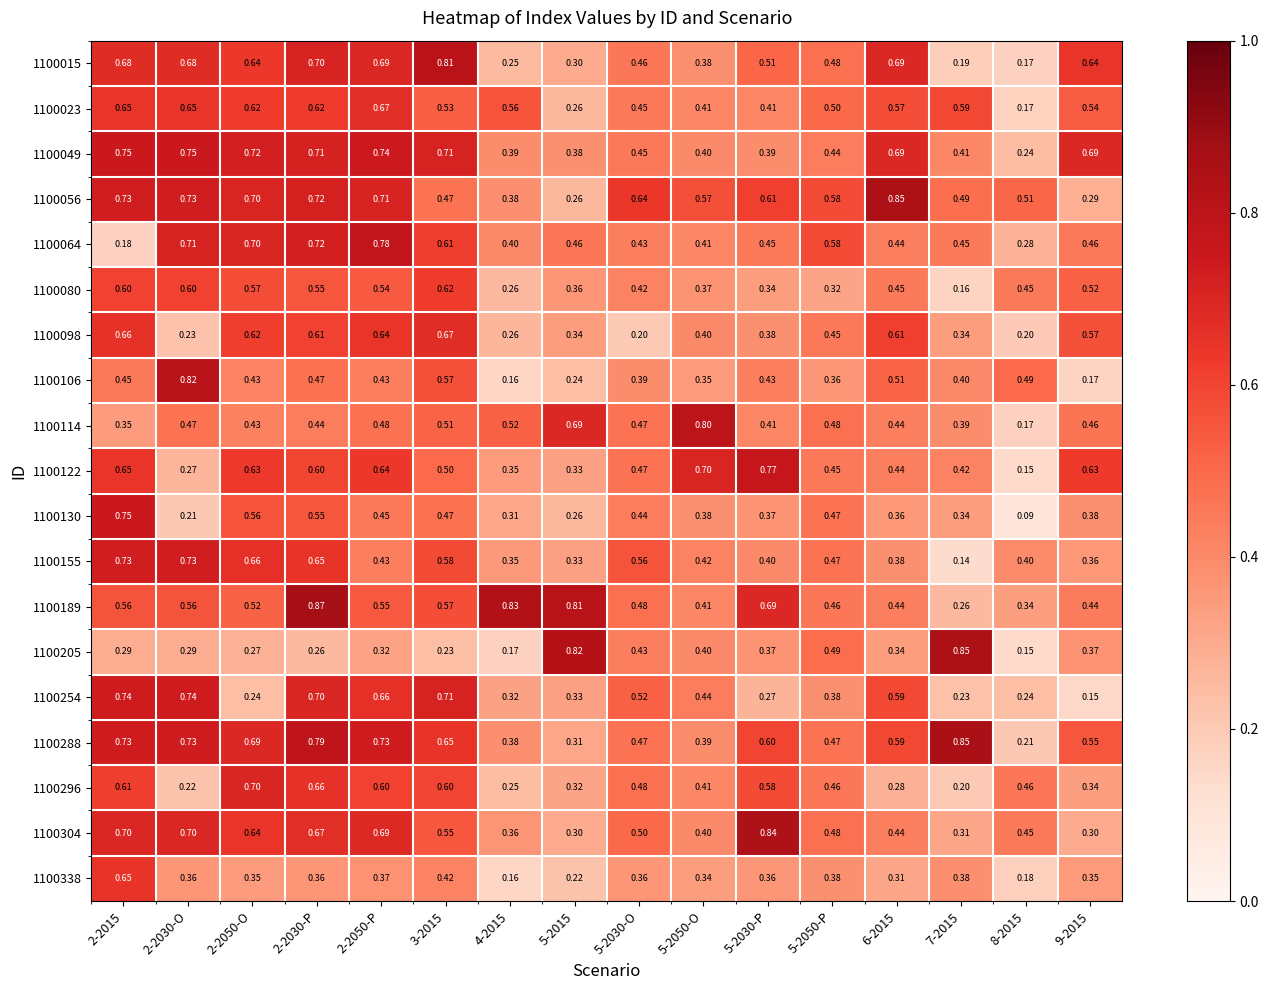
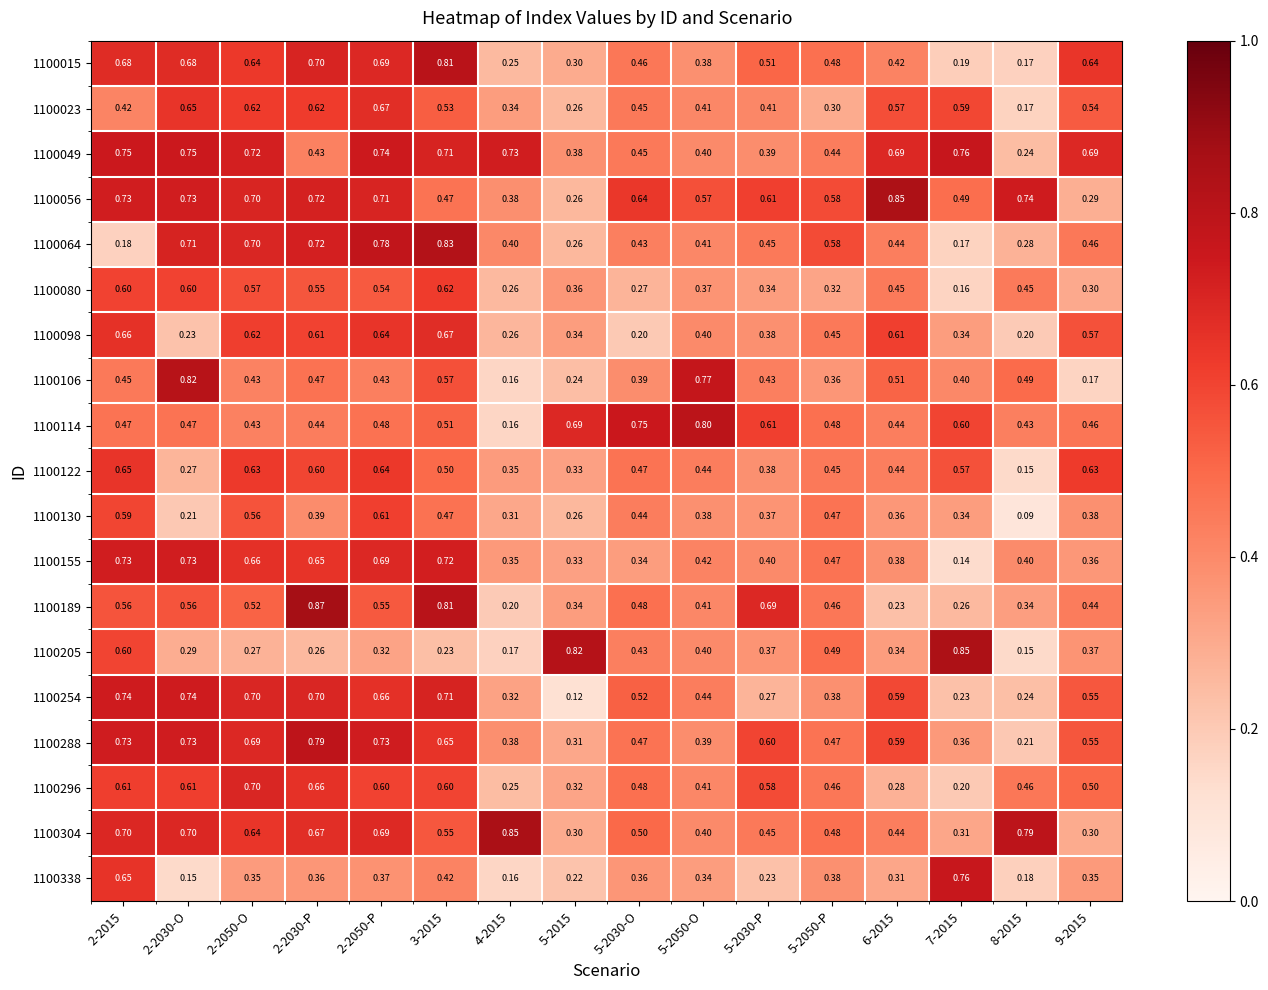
1100015, 6-2015: 0.69 -> 0.42
1100023, 2-2015: 0.65 -> 0.42
1100023, 4-2015: 0.56 -> 0.34
1100023, 5-2050-P: 0.50 -> 0.30
1100049, 2-2030-P: 0.71 -> 0.43
1100049, 4-2015: 0.39 -> 0.73
1100049, 7-2015: 0.41 -> 0.76
1100056, 8-2015: 0.51 -> 0.74
1100064, 3-2015: 0.61 -> 0.83
1100064, 5-2015: 0.46 -> 0.26
1100064, 7-2015: 0.45 -> 0.17
1100080, 5-2030-O: 0.42 -> 0.27
1100080, 9-2015: 0.52 -> 0.30
1100106, 5-2050-O: 0.35 -> 0.77
1100114, 2-2015: 0.35 -> 0.47
1100114, 4-2015: 0.52 -> 0.16
1100114, 5-2030-O: 0.47 -> 0.75
1100114, 5-2030-P: 0.41 -> 0.61
1100114, 7-2015: 0.39 -> 0.60
1100114, 8-2015: 0.17 -> 0.43
1100122, 5-2050-O: 0.70 -> 0.44
1100122, 5-2030-P: 0.77 -> 0.38
1100122, 7-2015: 0.42 -> 0.57
1100130, 2-2015: 0.75 -> 0.59
1100130, 2-2030-P: 0.55 -> 0.39
1100130, 2-2050-P: 0.45 -> 0.61
1100155, 2-2050-P: 0.43 -> 0.69
1100155, 3-2015: 0.58 -> 0.72
1100155, 5-2030-O: 0.56 -> 0.34
1100189, 3-2015: 0.57 -> 0.81
1100189, 4-2015: 0.83 -> 0.20
1100189, 5-2015: 0.81 -> 0.34
1100189, 6-2015: 0.44 -> 0.23
1100205, 2-2015: 0.29 -> 0.60
1100254, 2-2050-O: 0.24 -> 0.70
1100254, 5-2015: 0.33 -> 0.12
1100254, 9-2015: 0.15 -> 0.55
1100288, 7-2015: 0.85 -> 0.36
1100296, 2-2030-O: 0.22 -> 0.61
1100296, 9-2015: 0.34 -> 0.50
1100304, 4-2015: 0.36 -> 0.85
1100304, 5-2030-P: 0.84 -> 0.45
1100304, 8-2015: 0.45 -> 0.79
1100338, 2-2030-O: 0.36 -> 0.15
1100338, 5-2030-P: 0.36 -> 0.23
1100338, 7-2015: 0.38 -> 0.76
